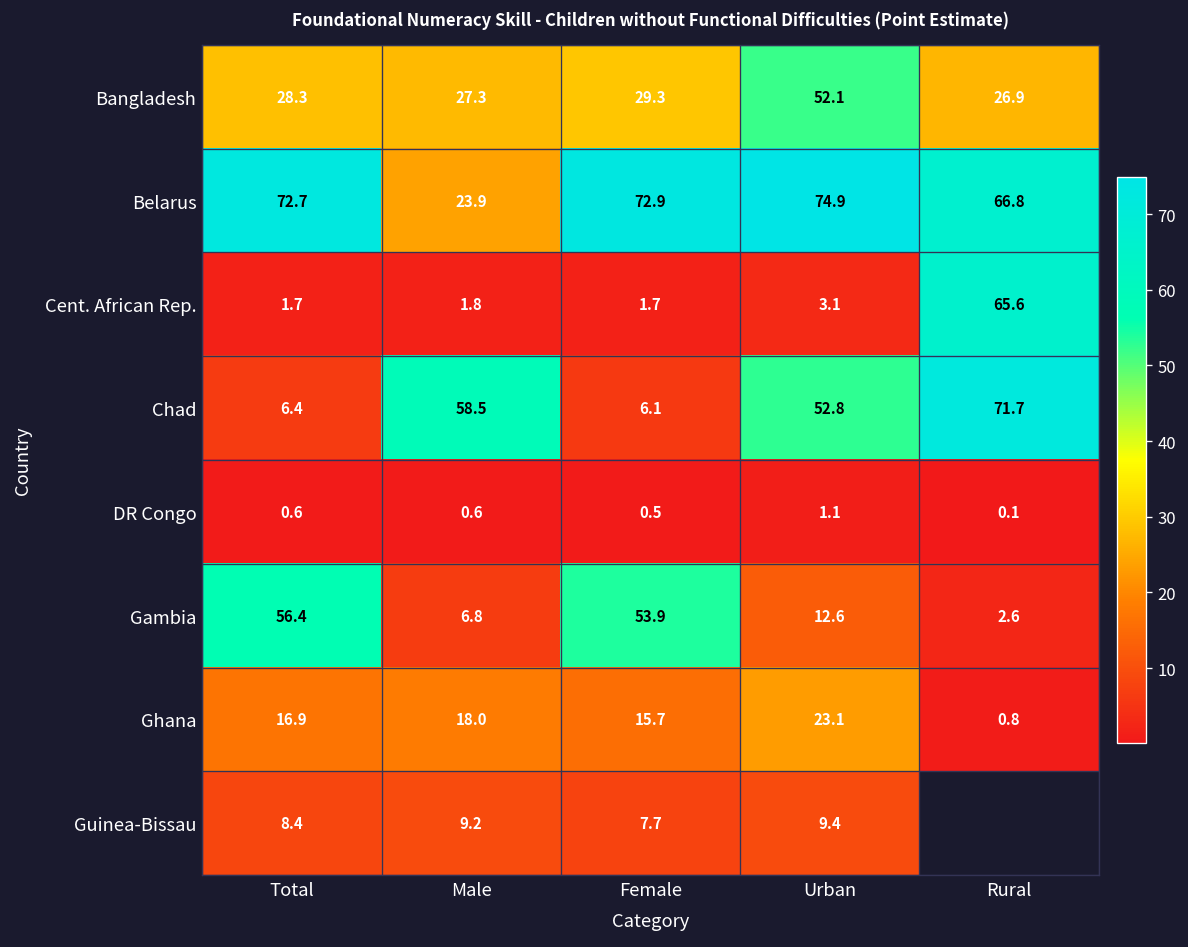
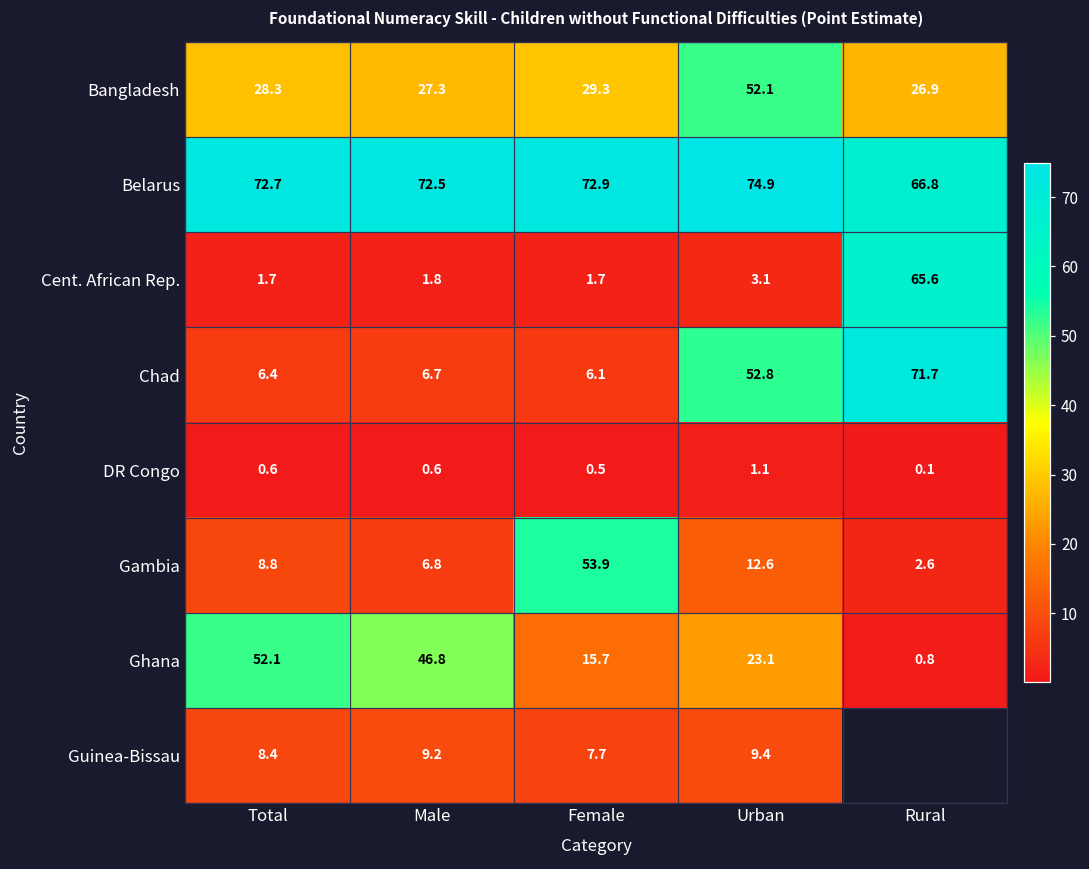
Belarus, Male: 23.9 -> 72.5
Chad, Male: 58.5 -> 6.7
Gambia, Total: 56.4 -> 8.8
Ghana, Total: 16.9 -> 52.1
Ghana, Male: 18.0 -> 46.8
